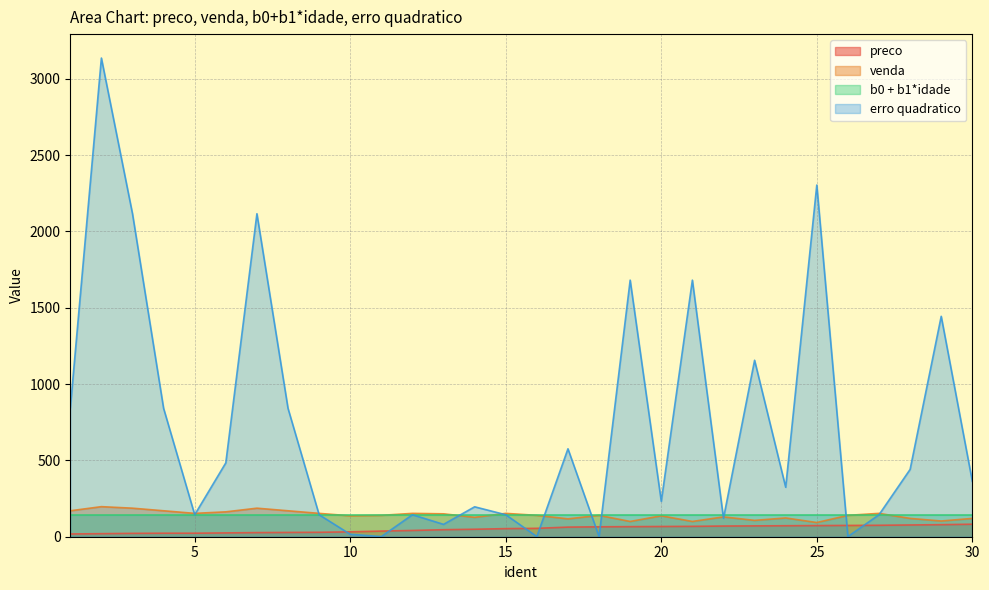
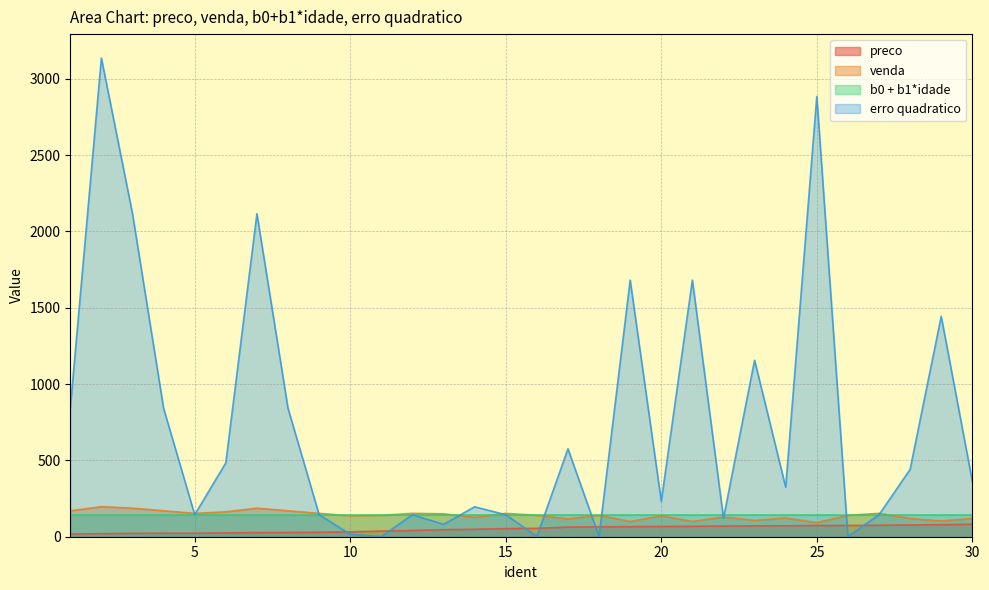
erro quadratico, 25: 2300 -> 2880
